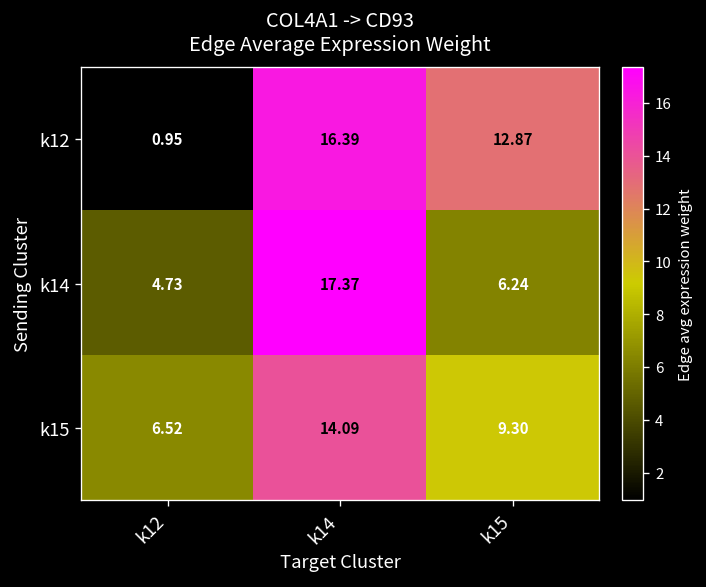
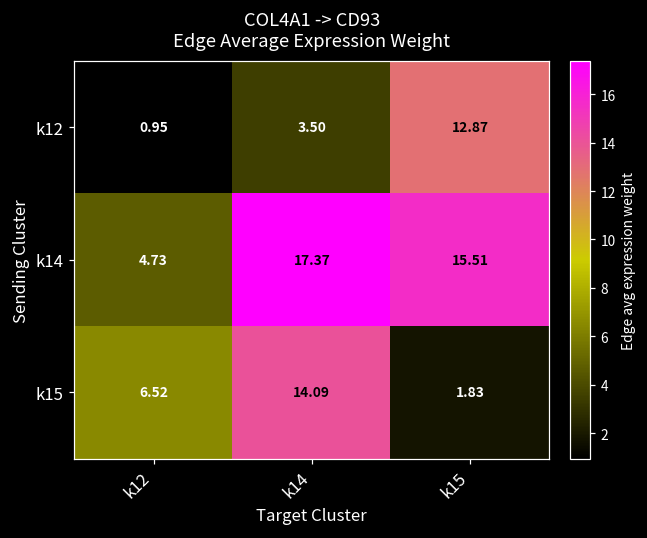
k12, k14: 16.39 -> 3.50
k14, k15: 6.24 -> 15.51
k15, k15: 9.30 -> 1.83
